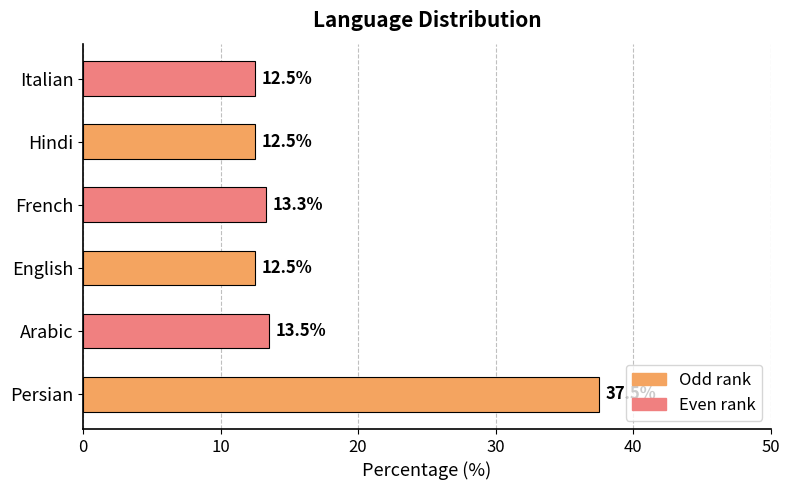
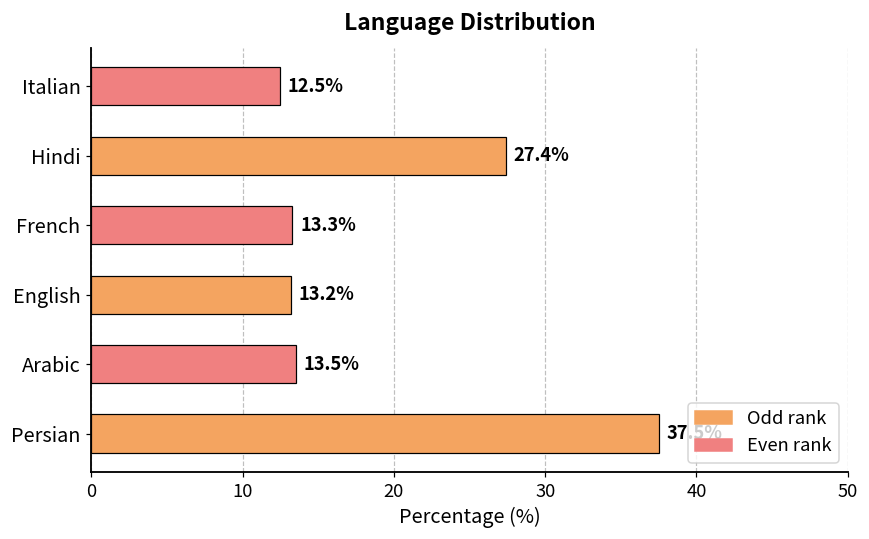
Hindi: 12.5% -> 27.4%
English: 12.5% -> 13.2%
